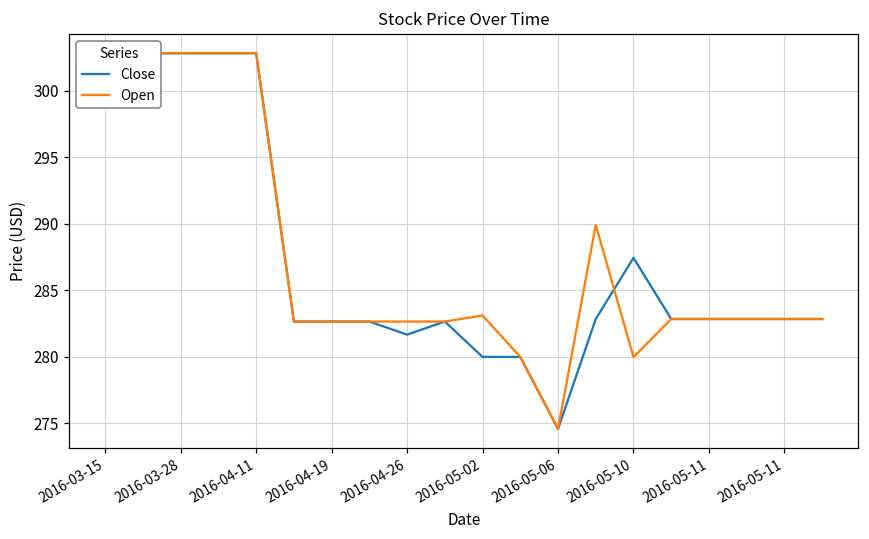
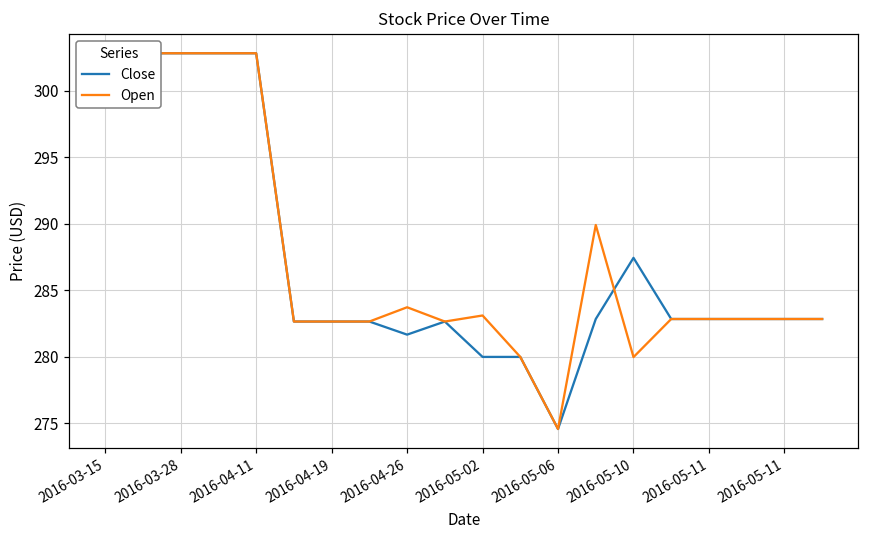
Open, 2016-04-26: 282.6 -> 283.7
